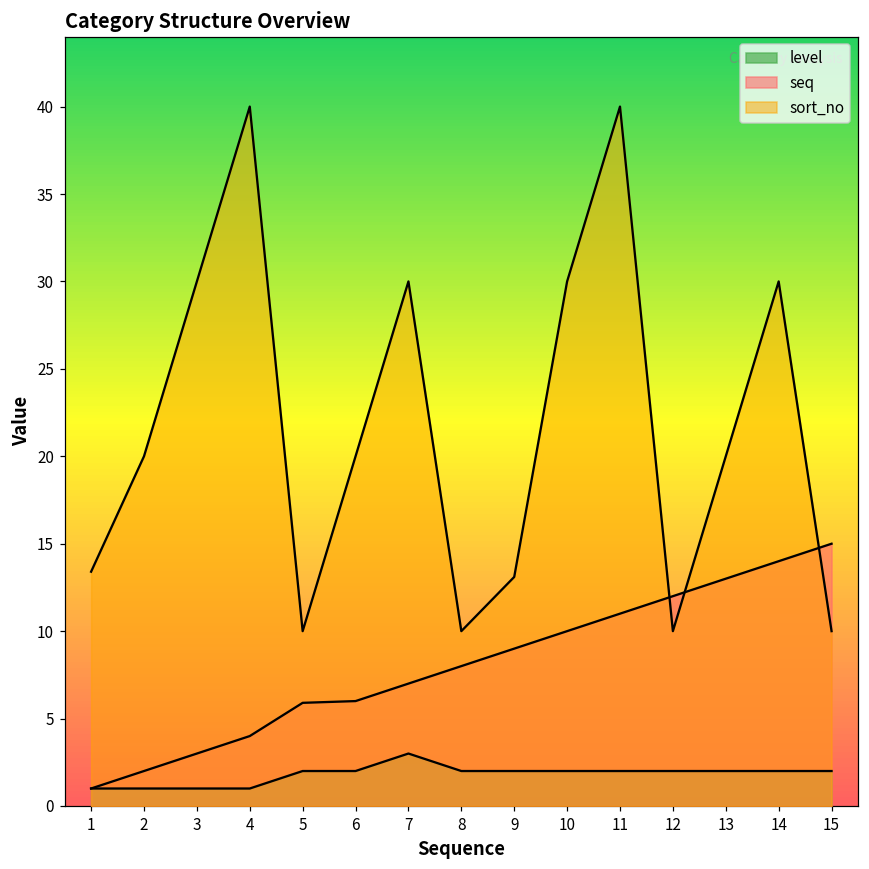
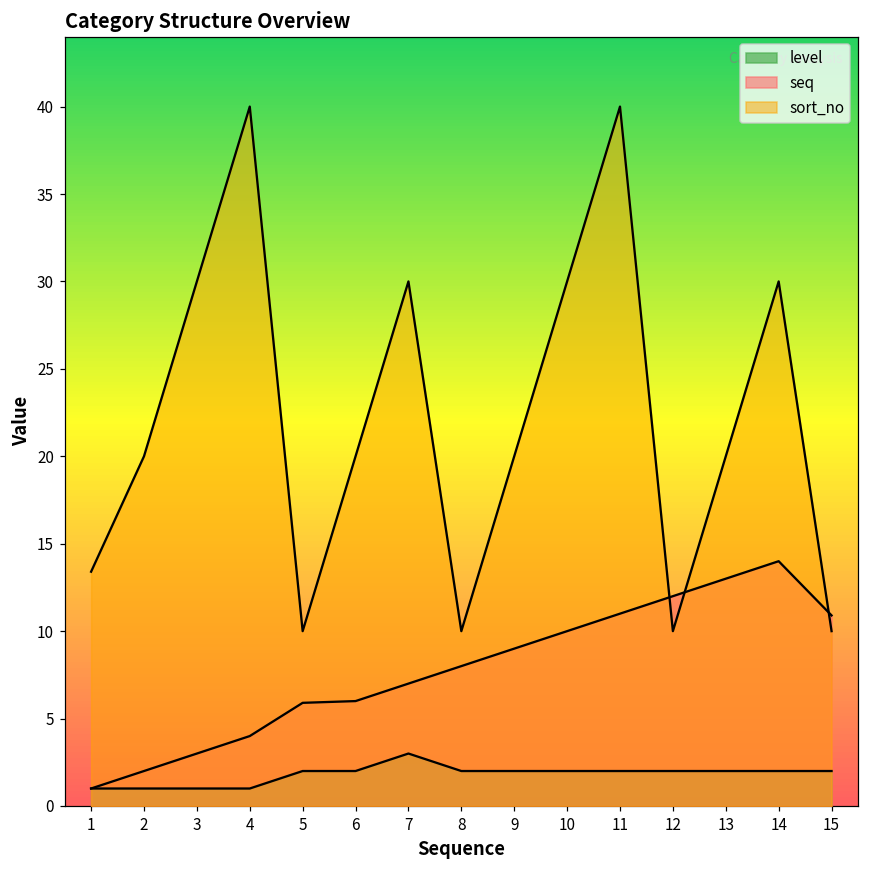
sort_no, 9: 13.1 -> 20.0
seq, 15: 15.0 -> 10.9
